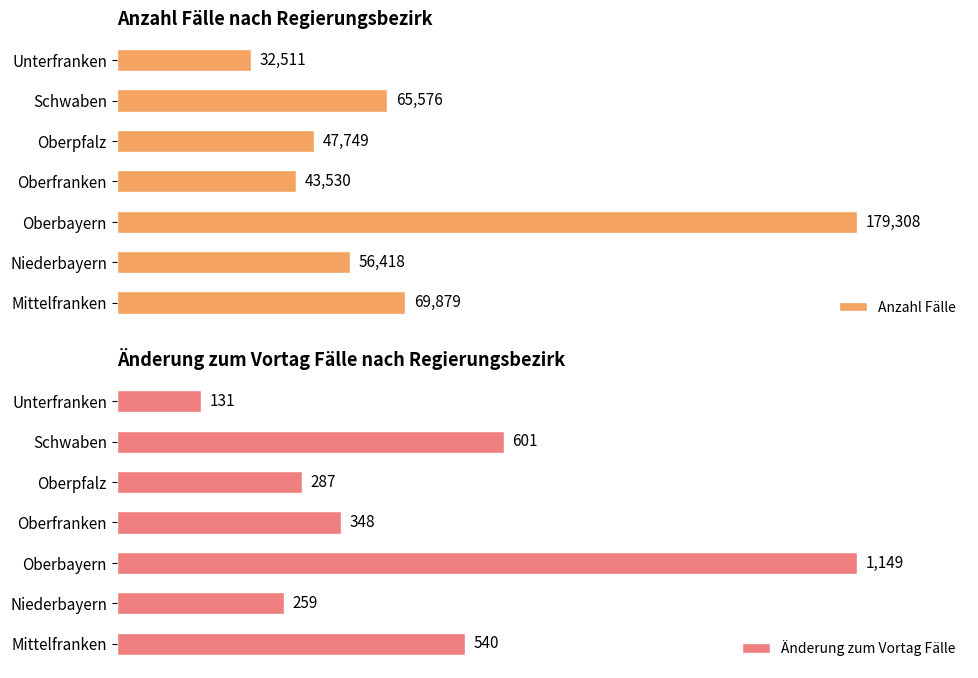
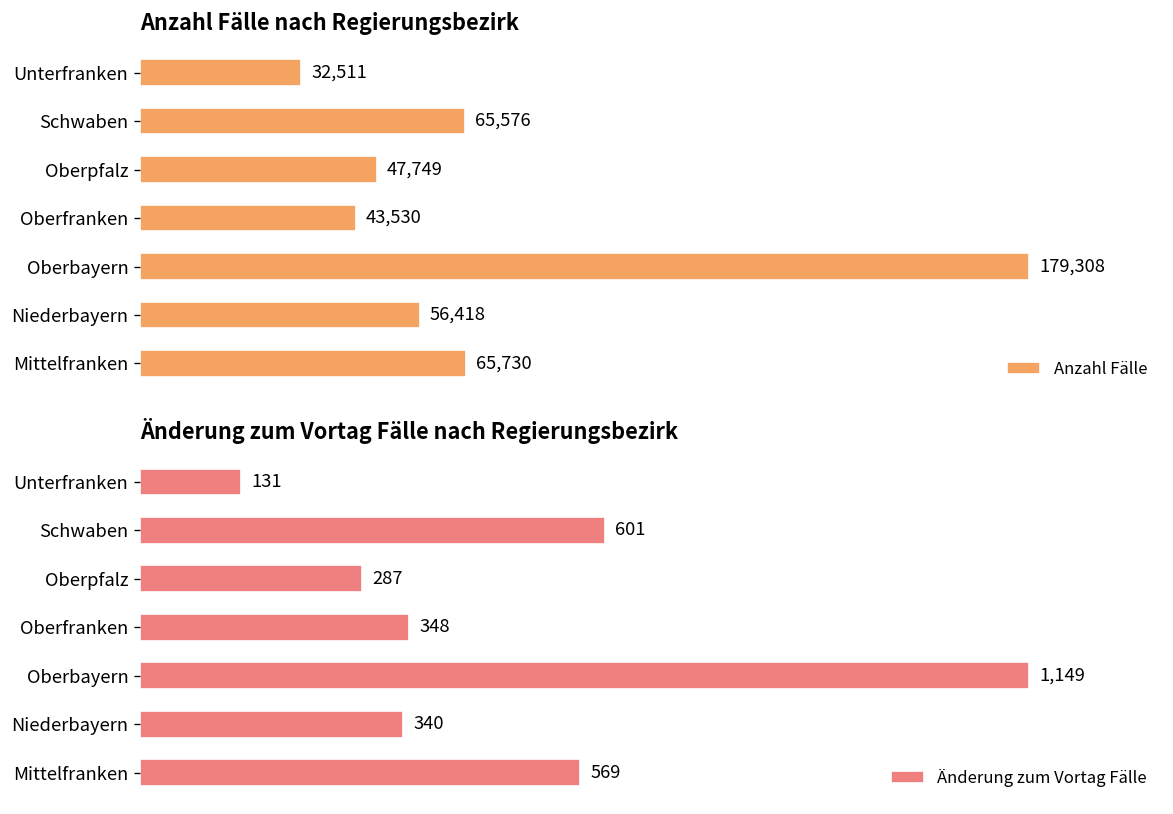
Anzahl Fälle nach Regierungsbezirk, Mittelfranken: 69,879 -> 65,730
Änderung zum Vortag Fälle nach Regierungsbezirk, Niederbayern: 259 -> 340
Änderung zum Vortag Fälle nach Regierungsbezirk, Mittelfranken: 540 -> 569
